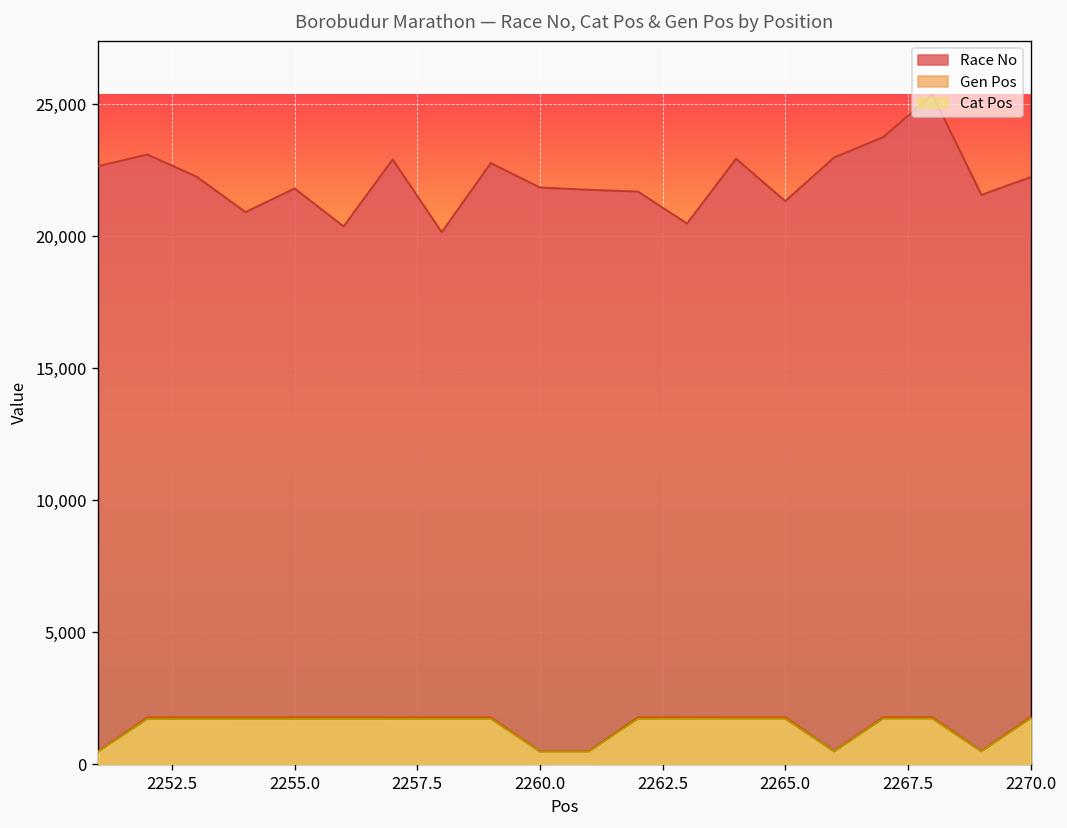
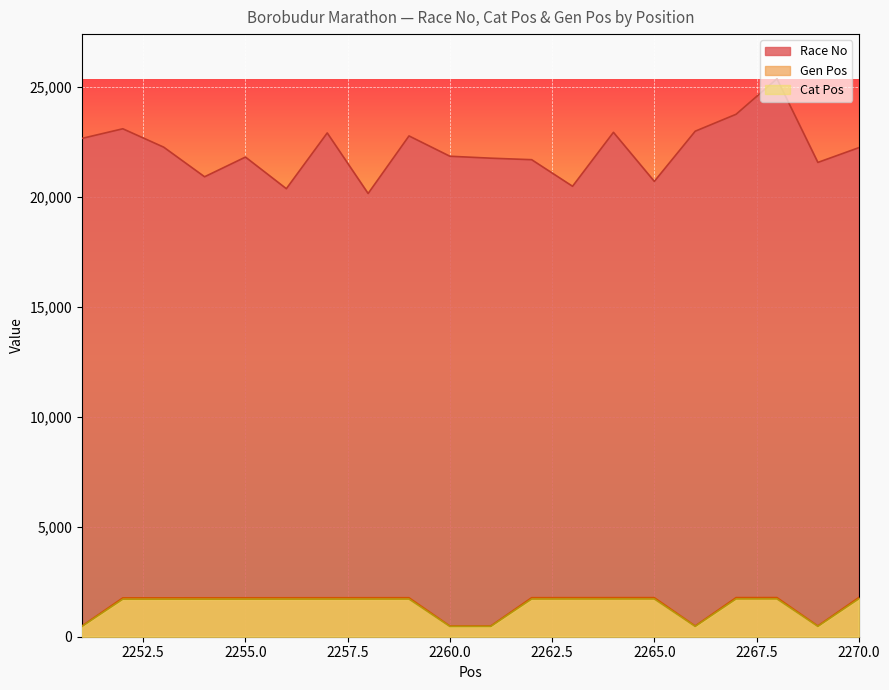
Race No, 2265.0: 21,300 -> 20,700
